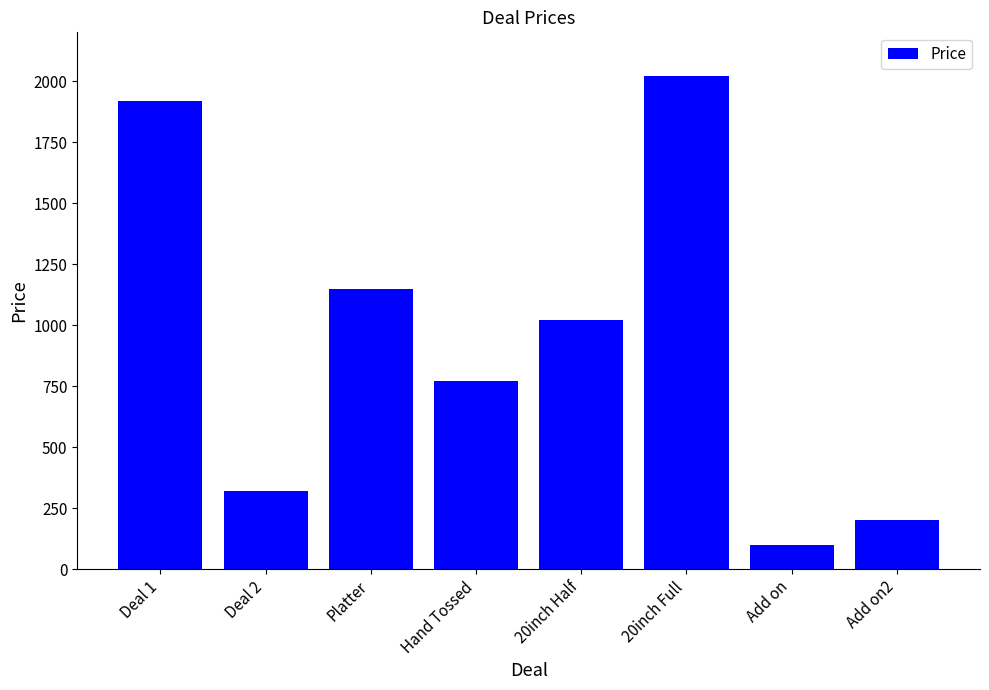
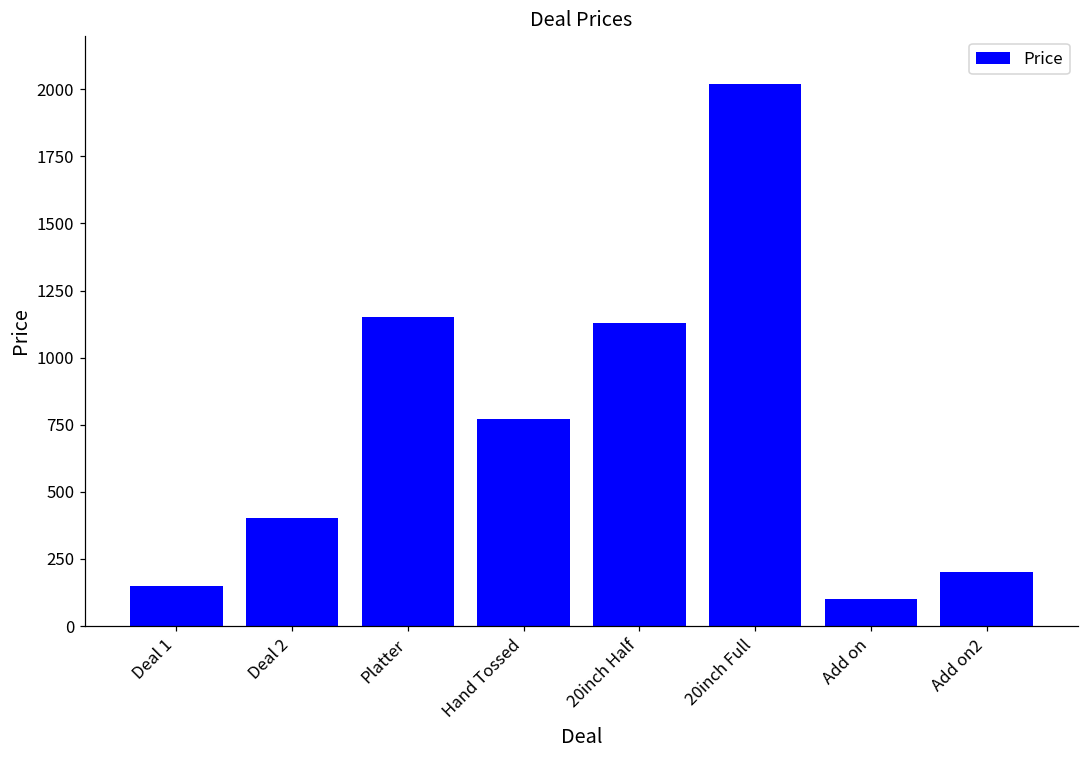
Deal 1: 1920 -> 150
Deal 2: 320 -> 400
20inch Half: 1020 -> 1130
